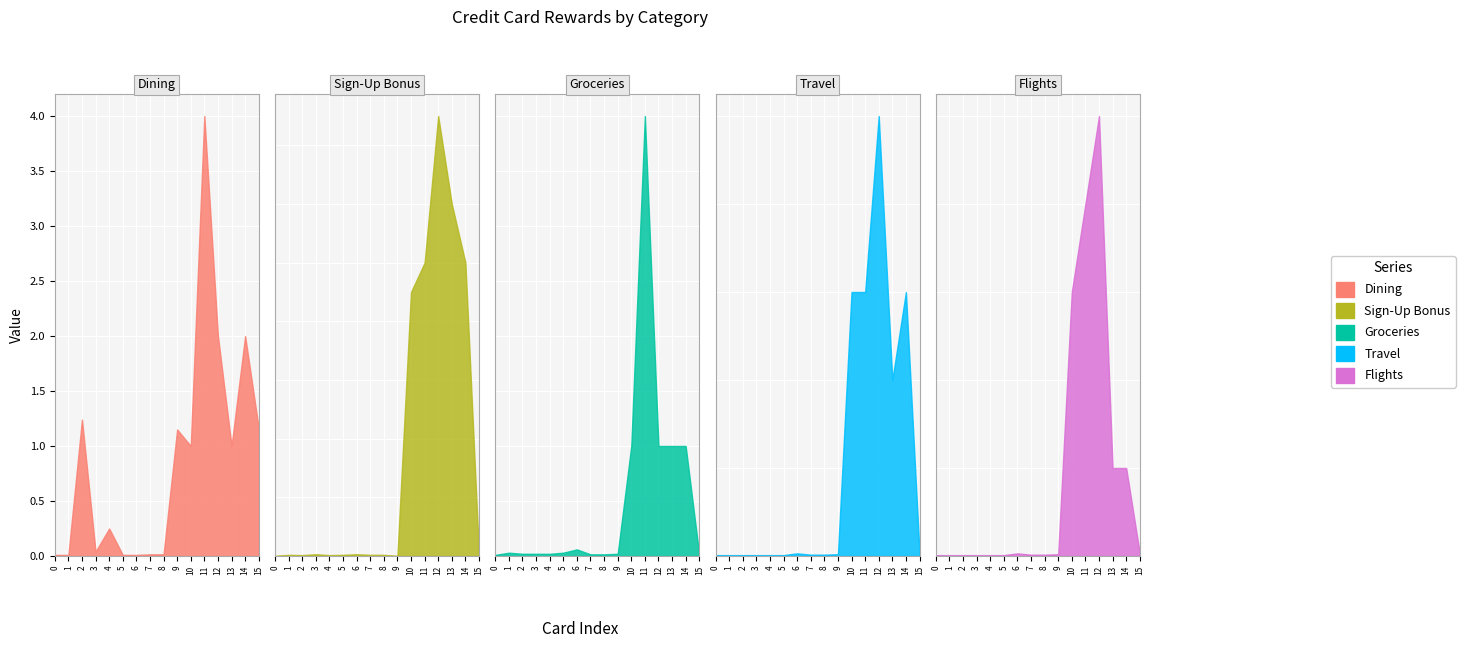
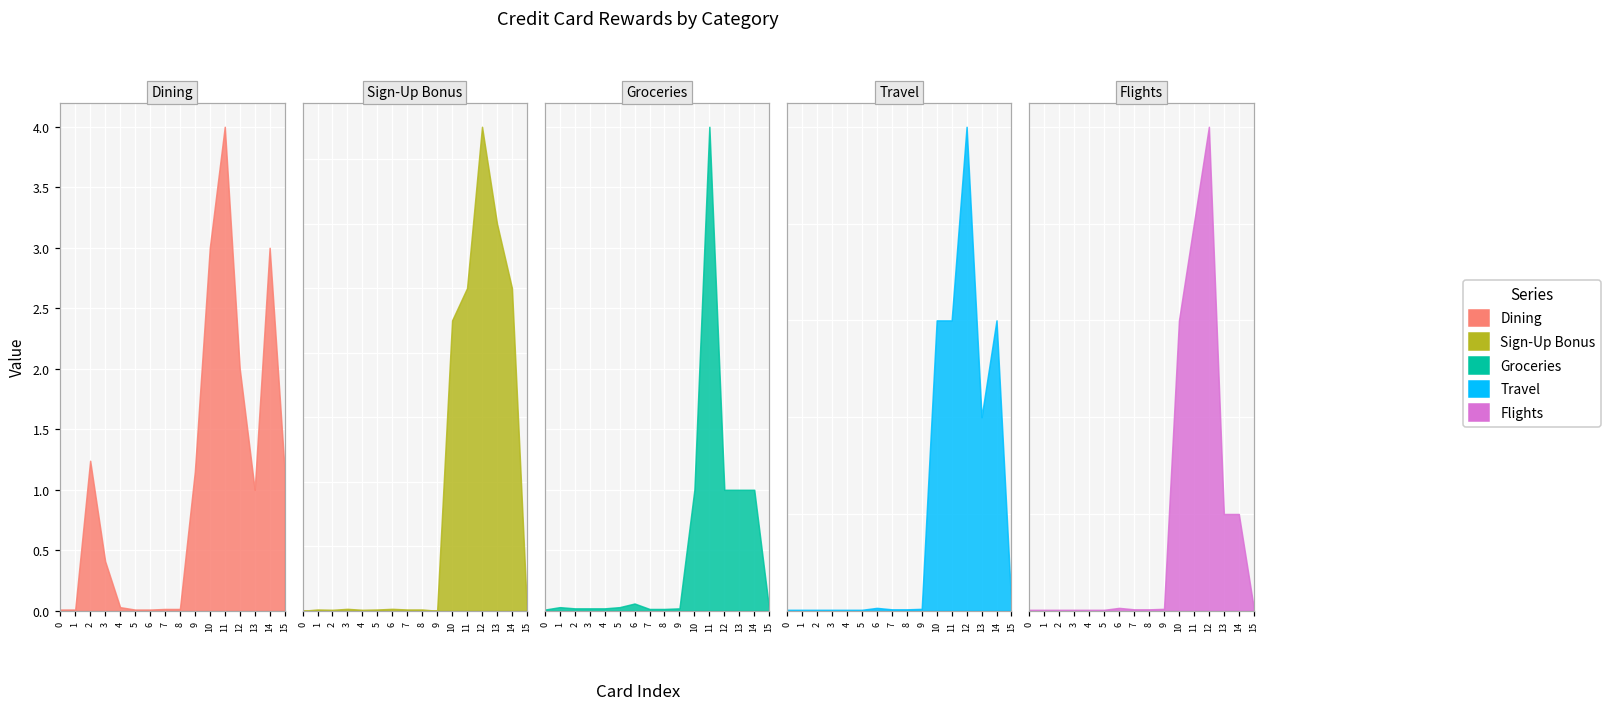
Dining, 3: 0.04 -> 0.41
Dining, 4: 0.25 -> 0.03
Dining, 10: 1 -> 3
Dining, 14: 2 -> 3
